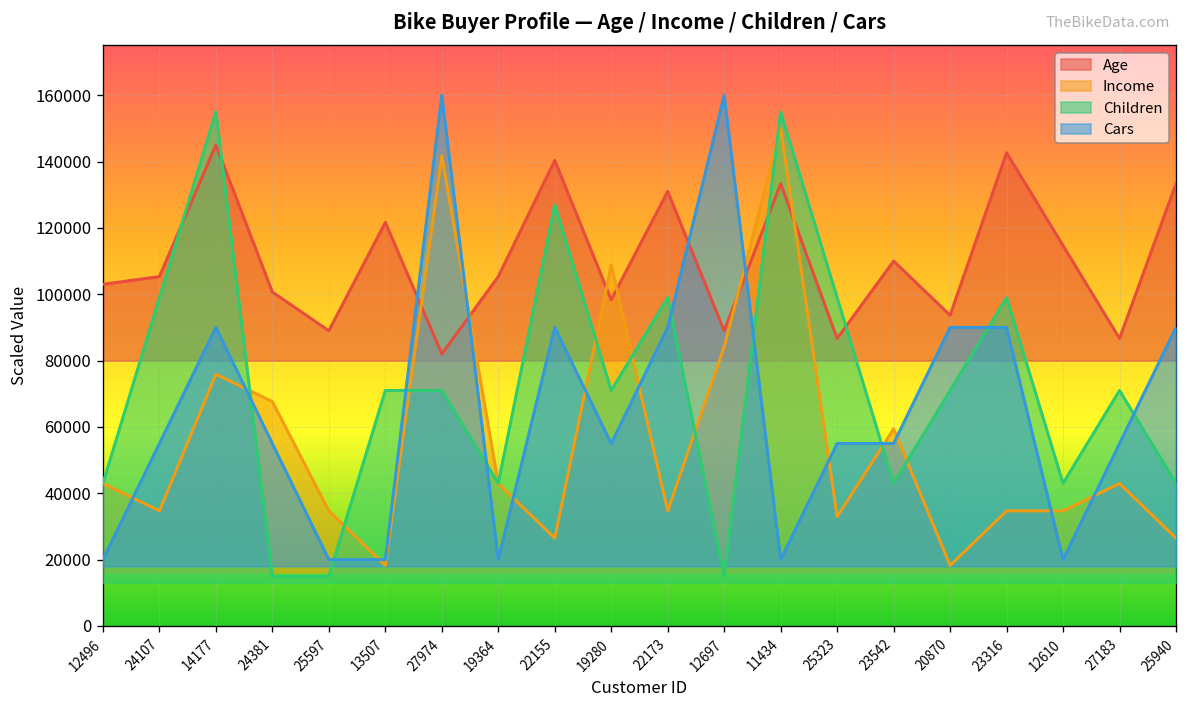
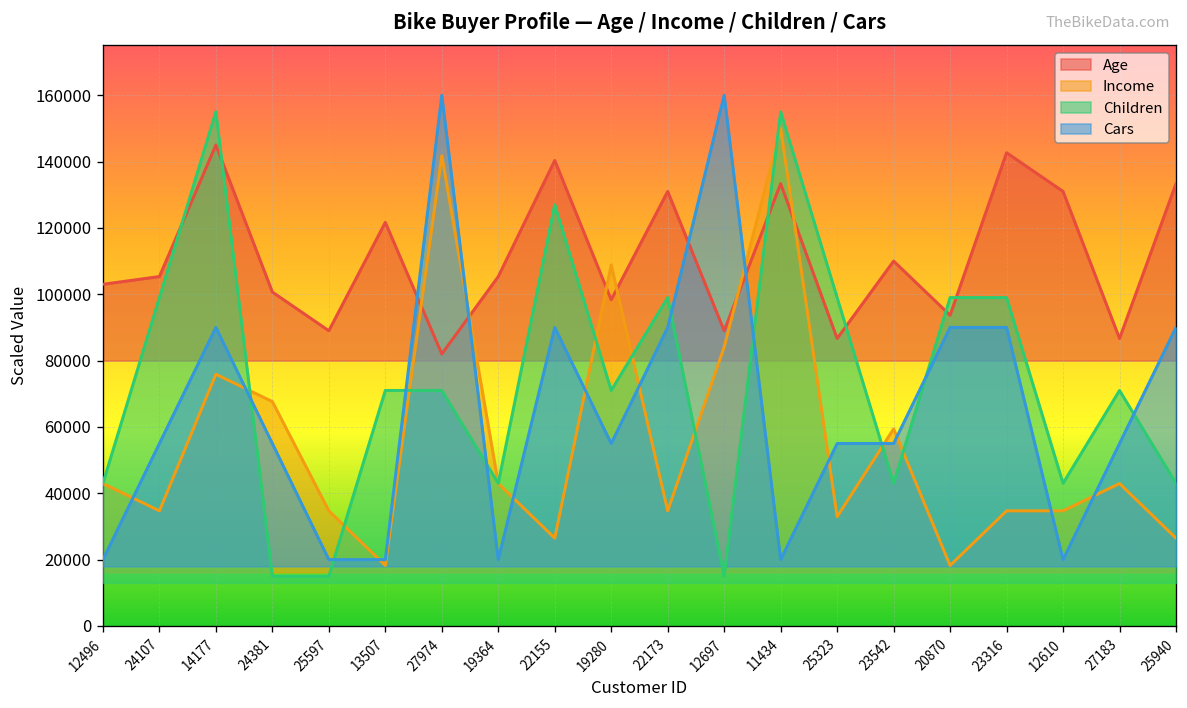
Children, 20870: 71000 -> 99000
Age, 12610: 115000 -> 131000
